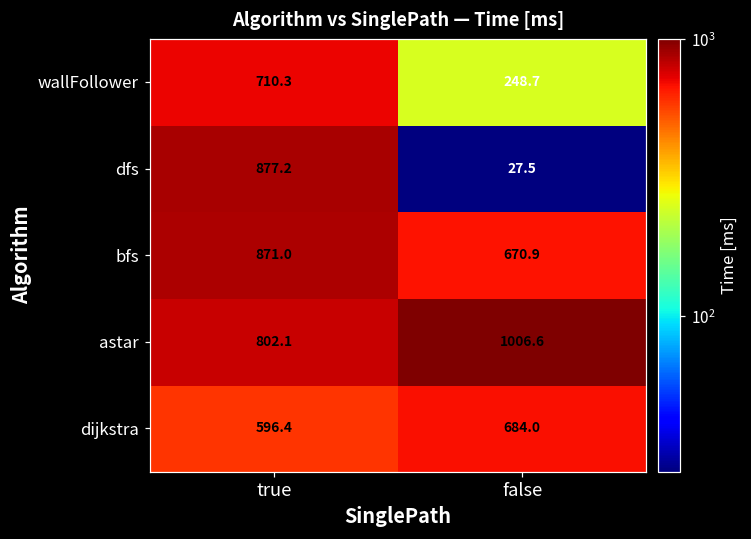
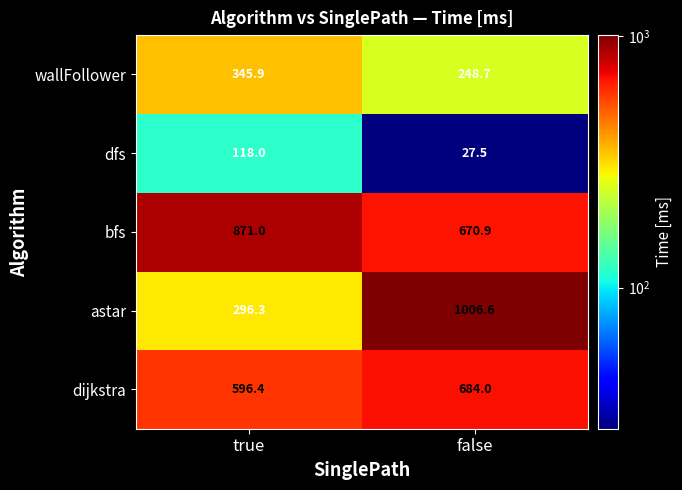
wallFollower, true: 710.3 -> 345.9
dfs, true: 877.2 -> 118.0
astar, true: 802.1 -> 296.3
